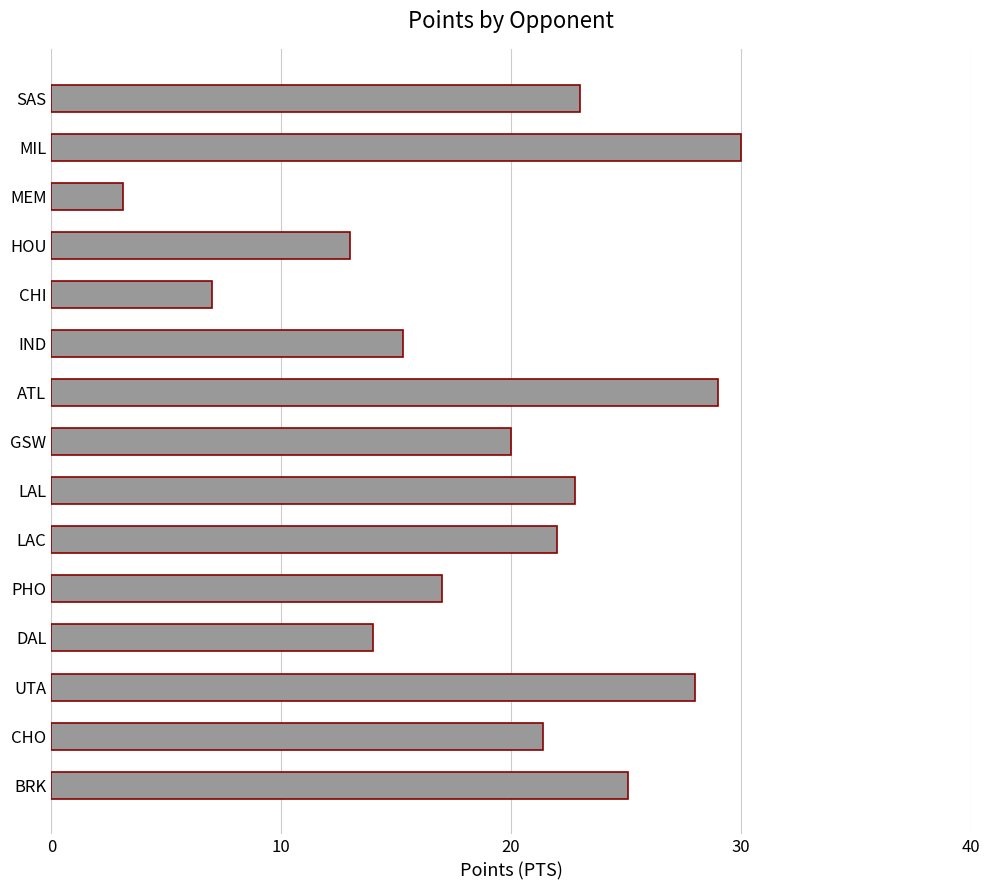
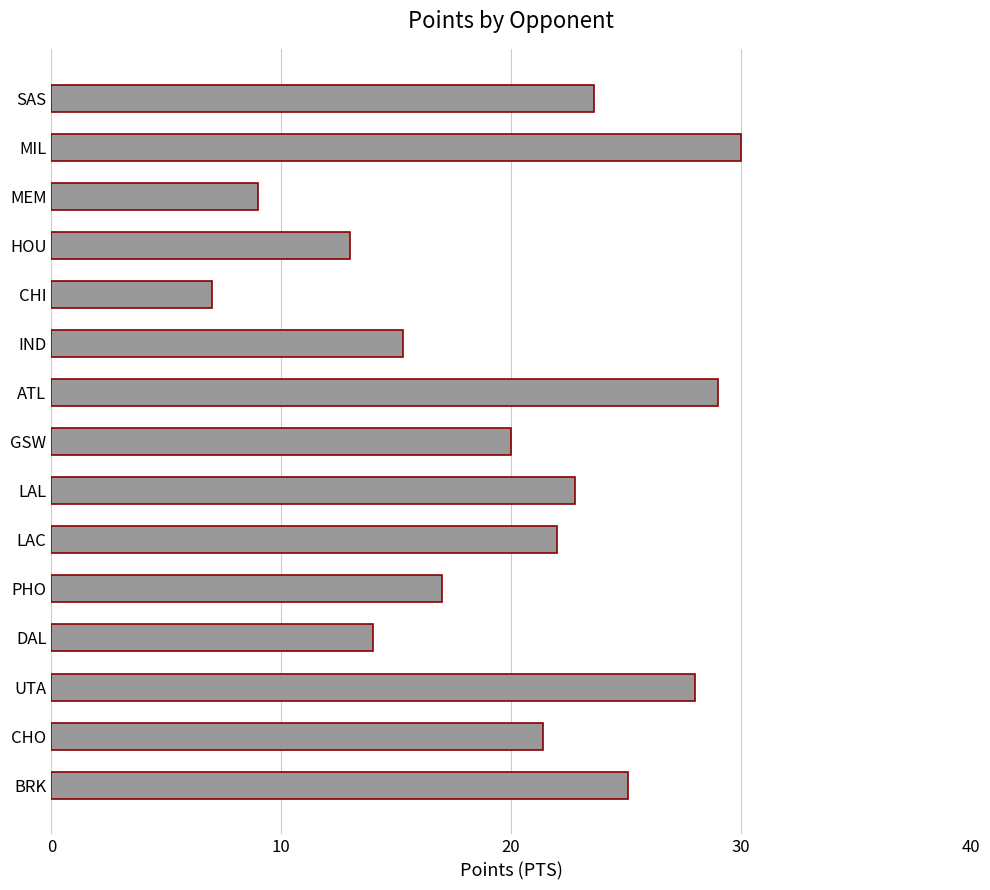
SAS: 23.0 -> 23.6
MEM: 3.1 -> 9.0
